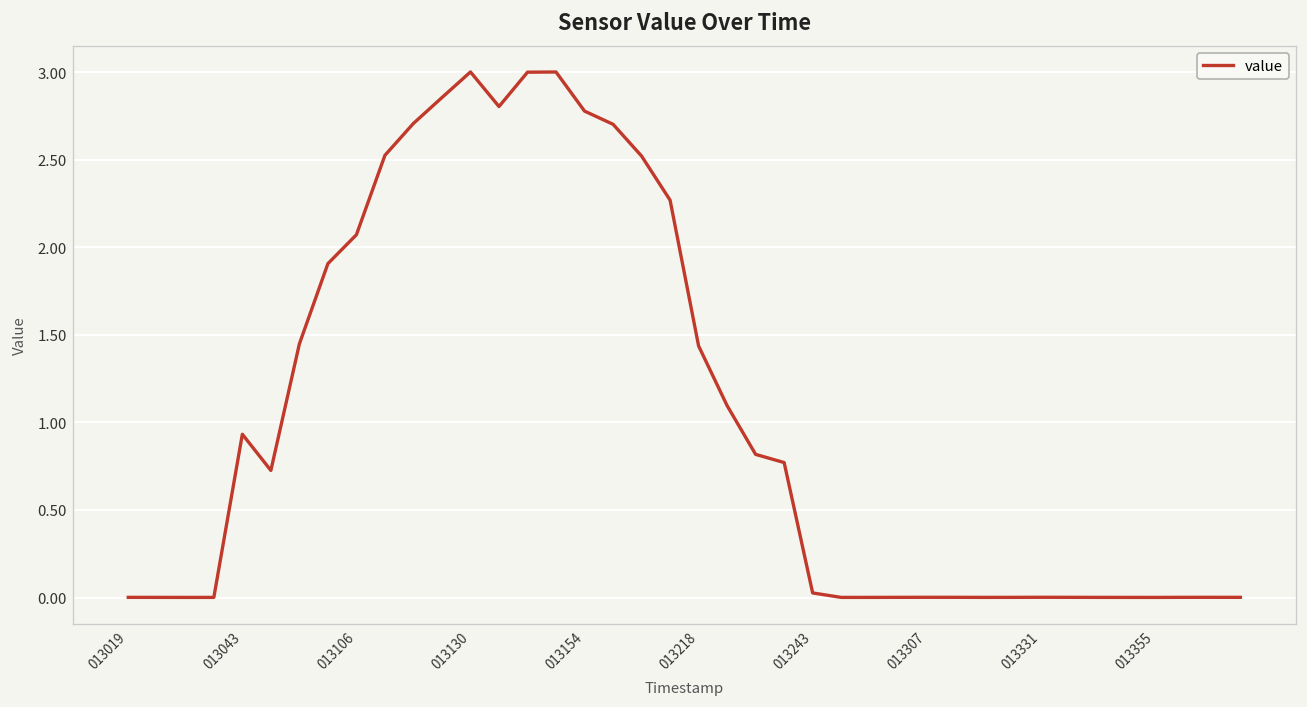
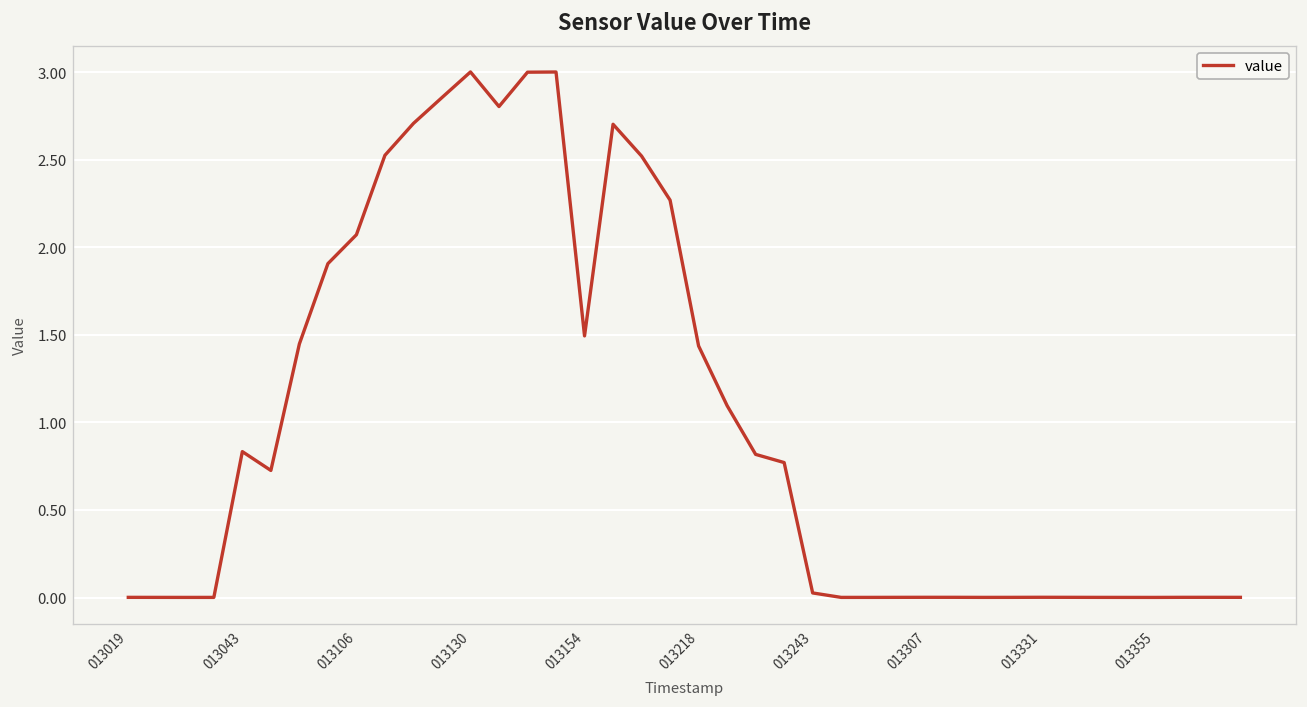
013043: 0.93 -> 0.83
013154: 2.78 -> 1.49
